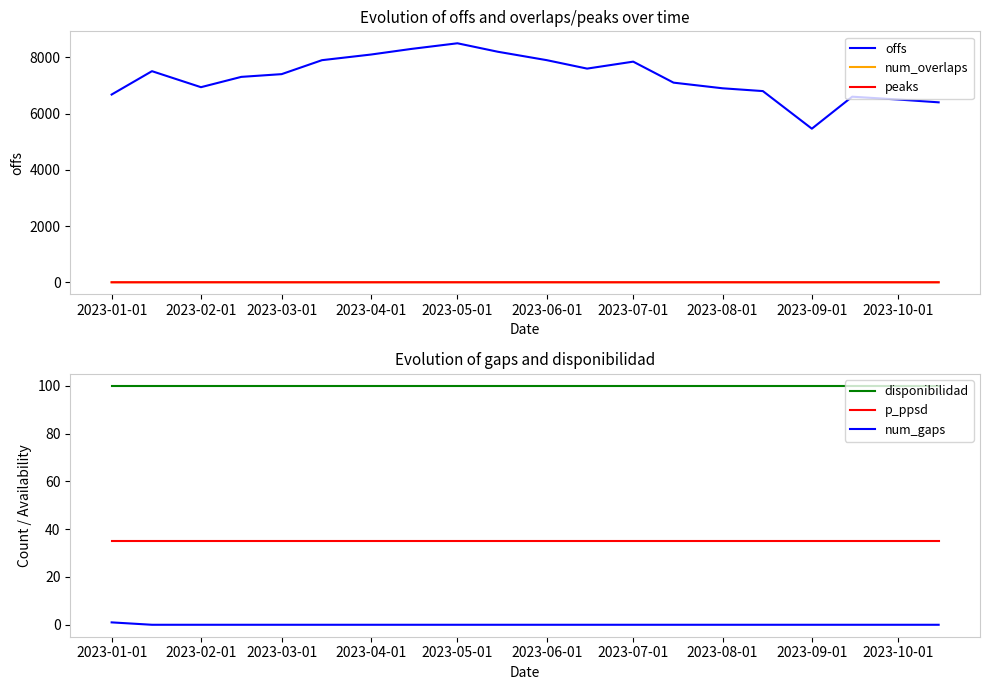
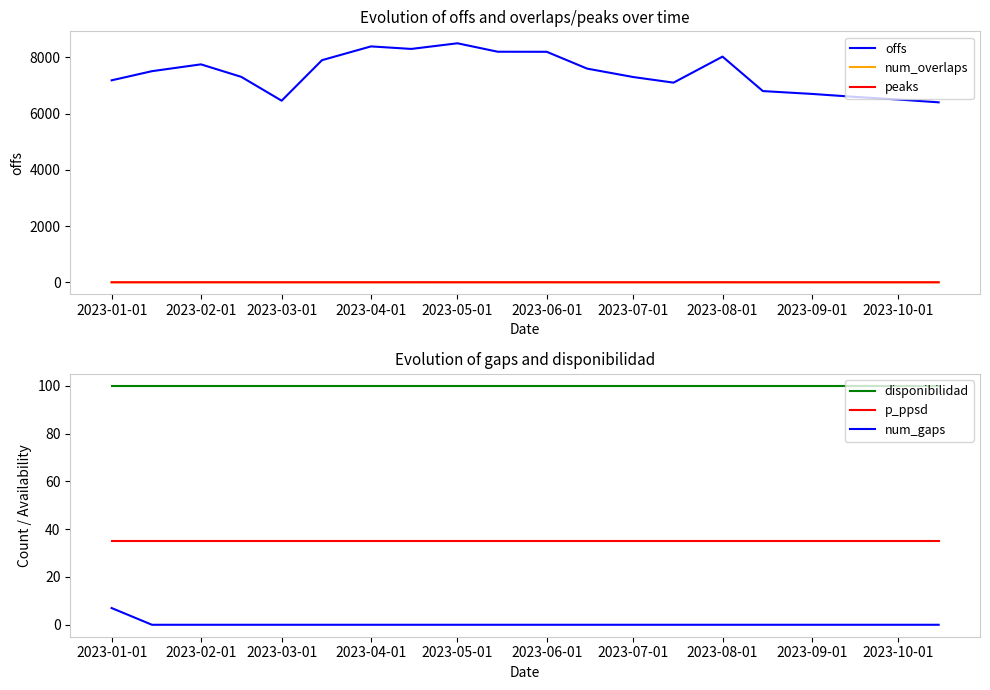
Evolution of offs and overlaps/peaks over time, offs, 2023-01-01: 6700 -> 7200
Evolution of offs and overlaps/peaks over time, offs, 2023-02-01: 6900 -> 7800
Evolution of offs and overlaps/peaks over time, offs, 2023-03-01: 7400 -> 6500
Evolution of offs and overlaps/peaks over time, offs, 2023-04-01: 8100 -> 8400
Evolution of offs and overlaps/peaks over time, offs, 2023-06-01: 7900 -> 8200
Evolution of offs and overlaps/peaks over time, offs, 2023-07-01: 7800 -> 7300
Evolution of offs and overlaps/peaks over time, offs, 2023-08-01: 6900 -> 8000
Evolution of offs and overlaps/peaks over time, offs, 2023-09-01: 5500 -> 6700
Evolution of gaps and disponibilidad, num_gaps, 2023-01-01: 1 -> 7
